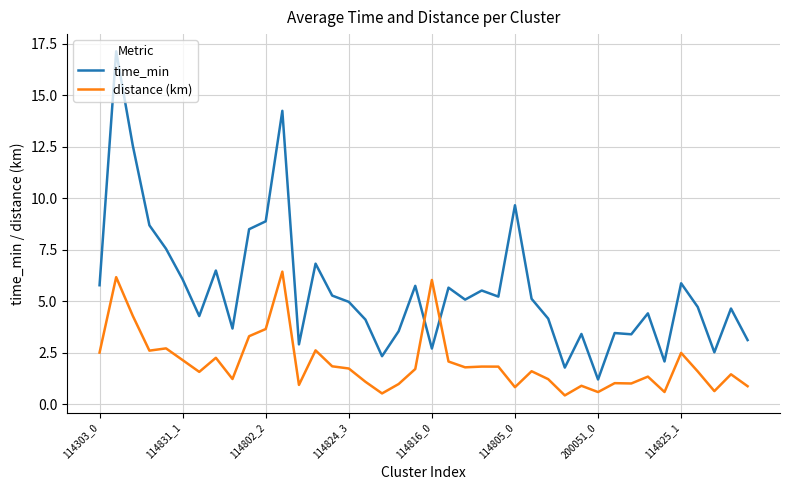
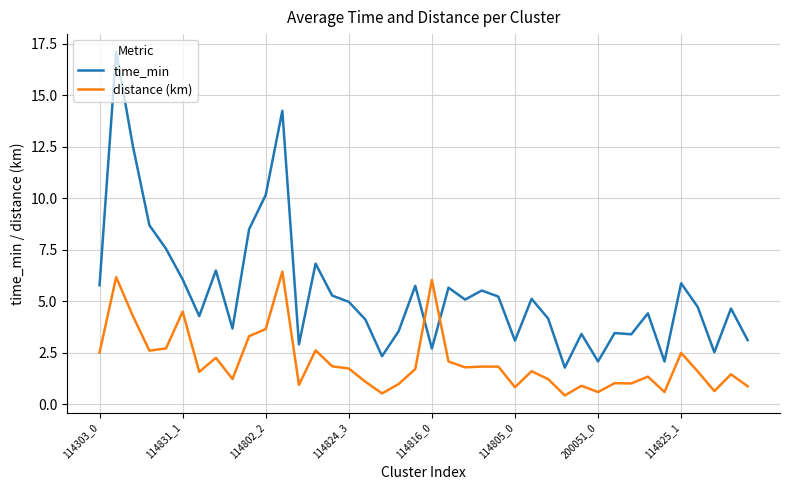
distance (km), 114831_1: 2.1 -> 4.5
time_min, 114802_2: 8.9 -> 10.2
time_min, 114805_0: 9.7 -> 3.1
time_min, 200051_0: 1.2 -> 2.1
